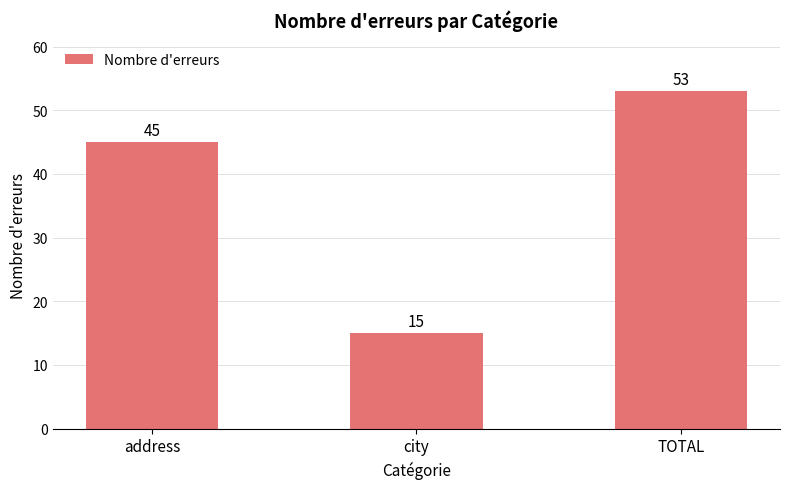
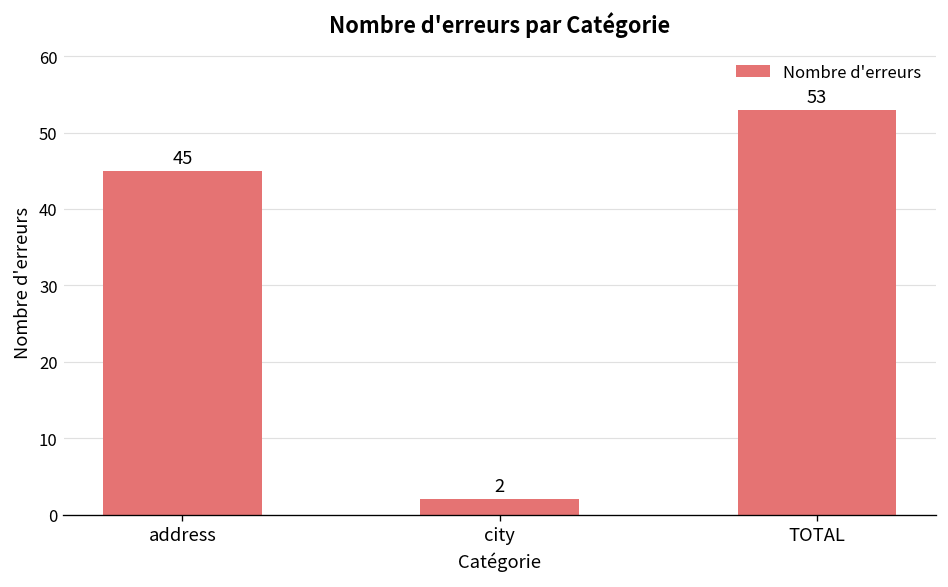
city: 15 -> 2
